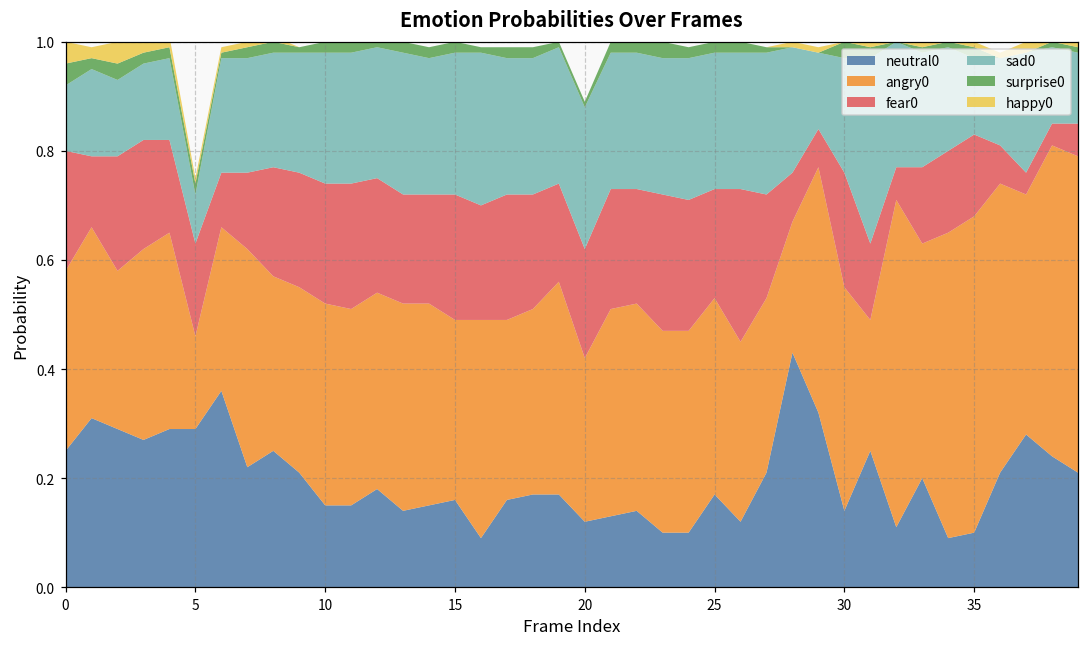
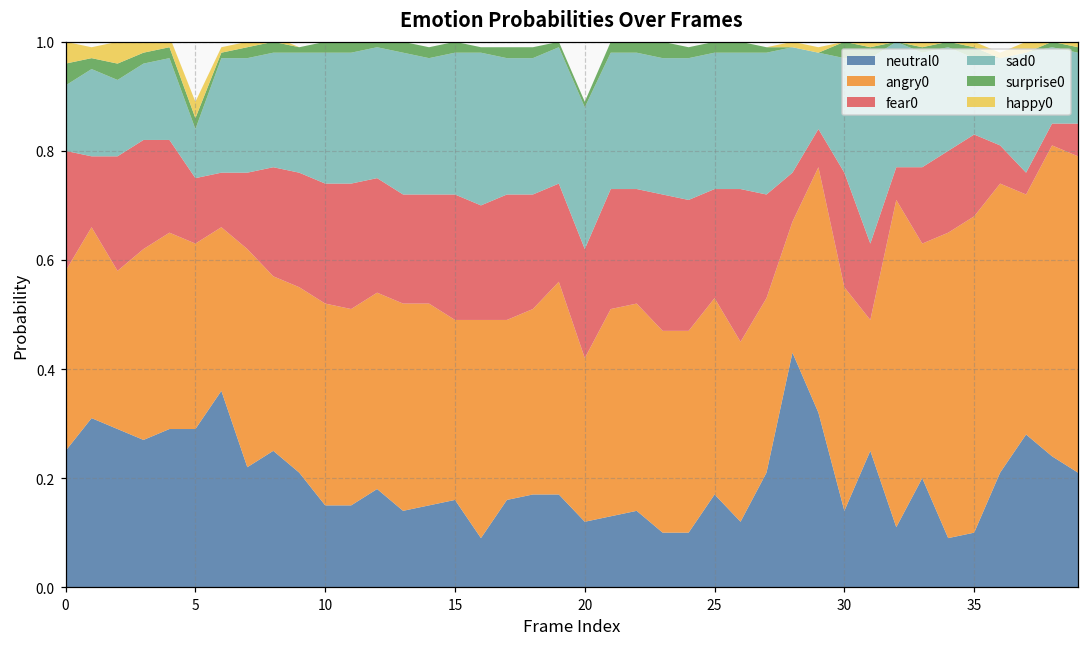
angry0, 5: 0.17 -> 0.34
fear0, 5: 0.17 -> 0.12
happy0, 5: 0.01 -> 0.03
